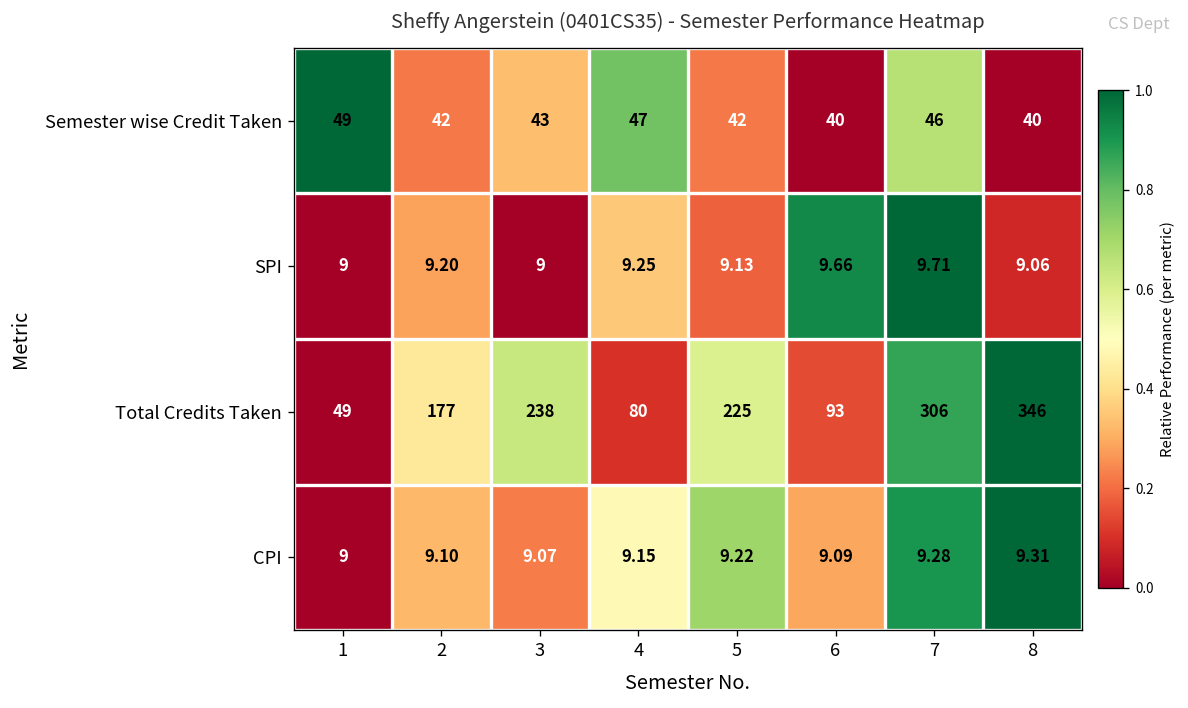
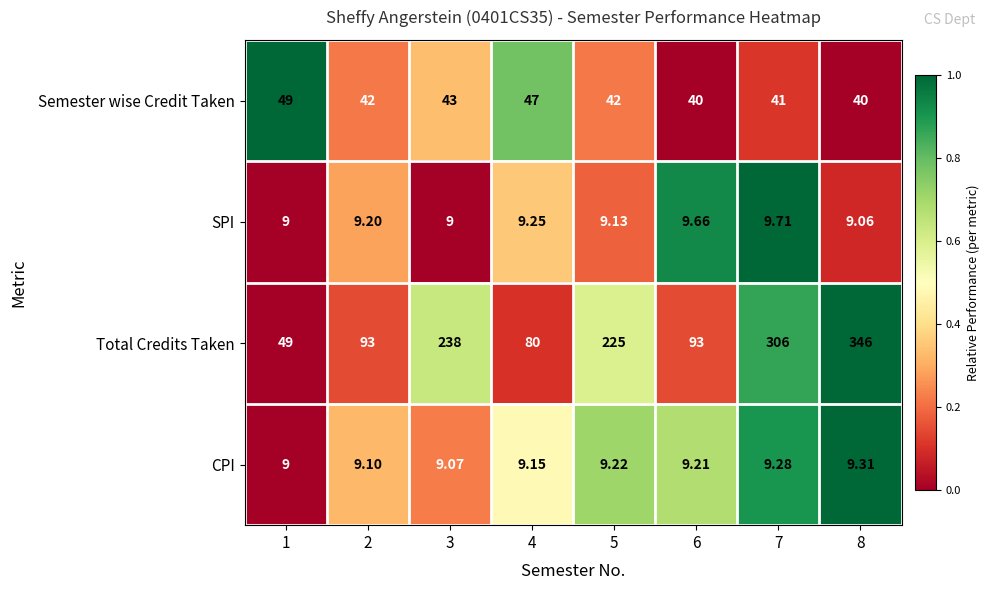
Semester wise Credit Taken, 7: 46 -> 41
Total Credits Taken, 2: 177 -> 93
CPI, 6: 9.09 -> 9.21
